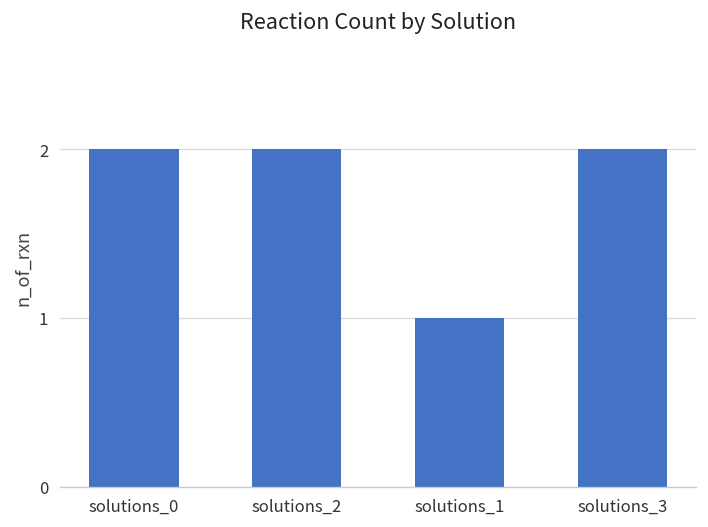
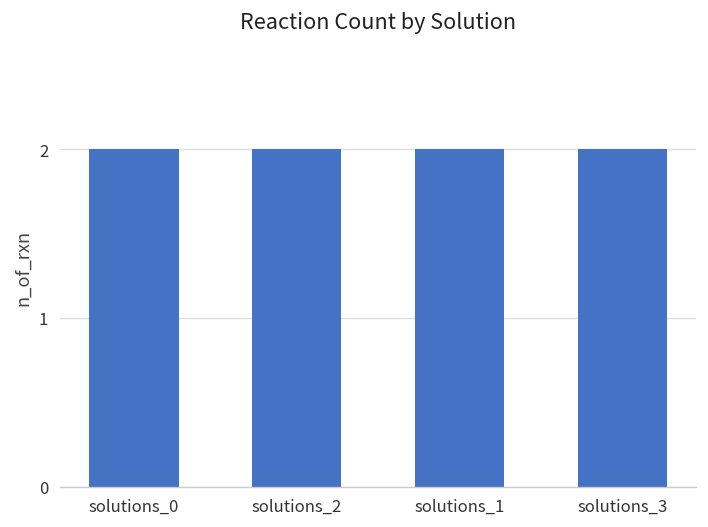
solutions_1: 1 -> 2
